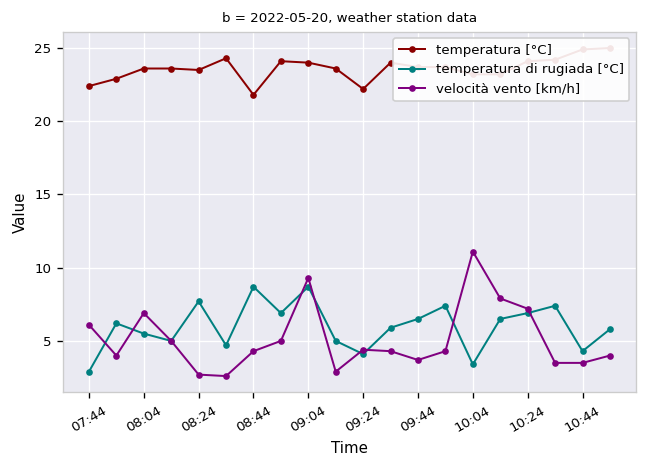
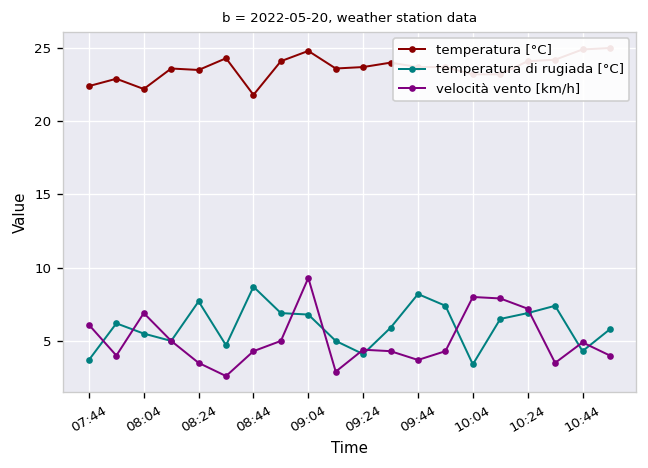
temperatura di rugiada [°C], 07:44: 2.9 -> 3.7
temperatura [°C], 08:04: 23.6 -> 22.2
velocità vento [km/h], 08:24: 2.7 -> 3.5
temperatura [°C], 09:04: 24.0 -> 24.8
temperatura di rugiada [°C], 09:04: 8.7 -> 6.8
temperatura [°C], 09:24: 22.2 -> 23.7
temperatura di rugiada [°C], 09:44: 6.5 -> 8.2
velocità vento [km/h], 10:04: 11.1 -> 8.0
velocità vento [km/h], 10:44: 3.5 -> 4.9
